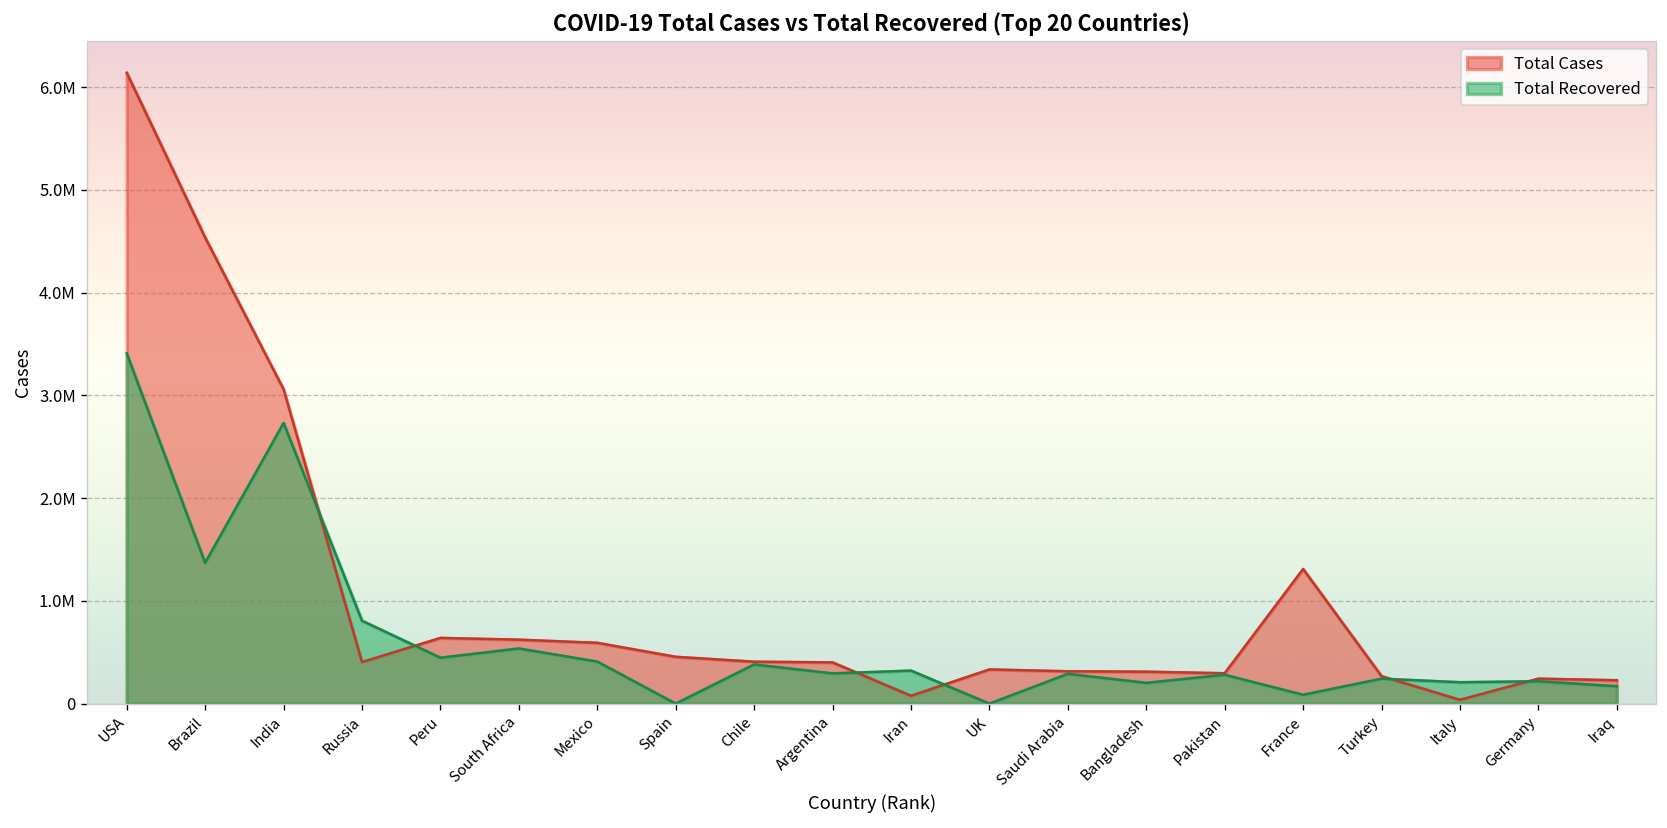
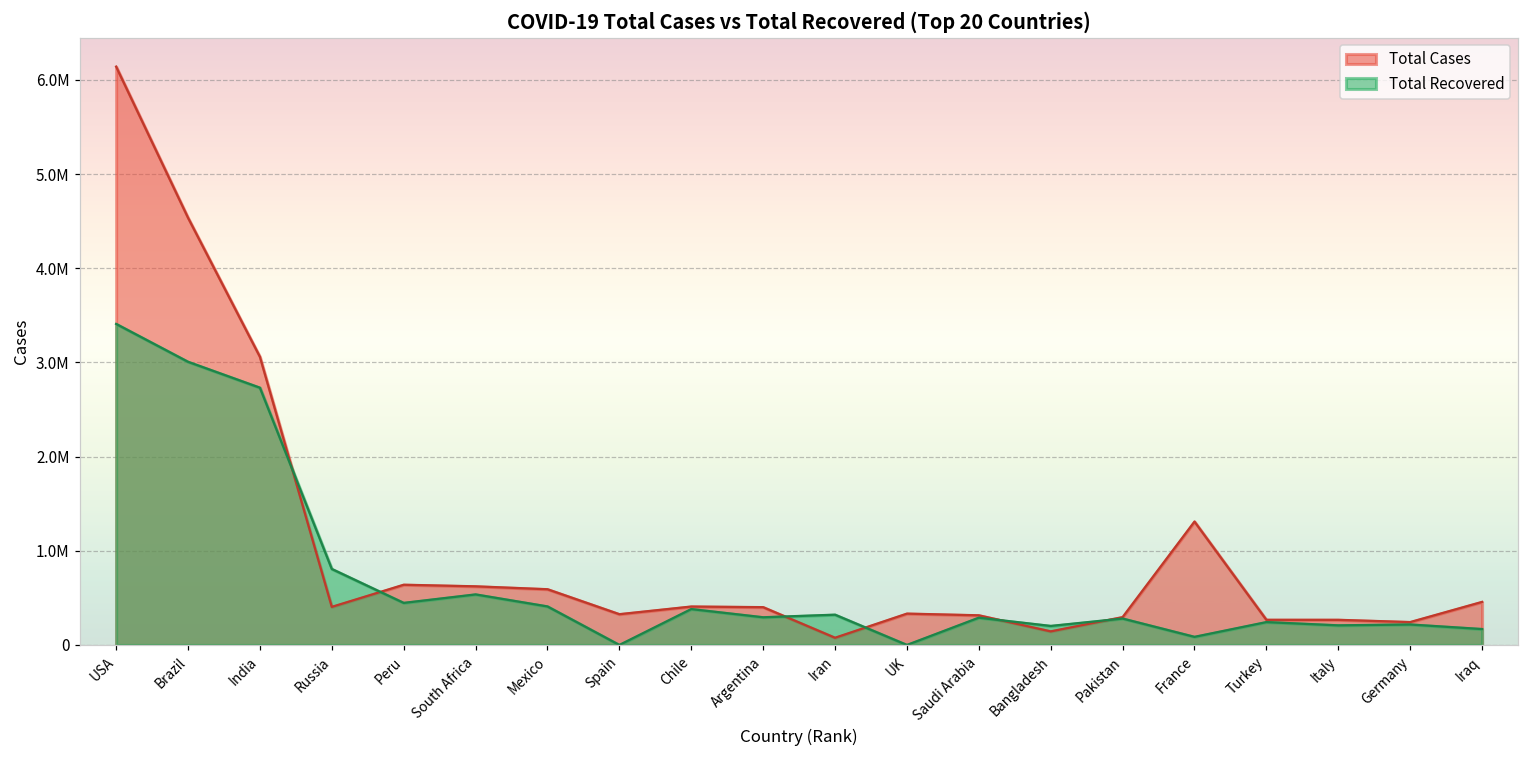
Total Recovered, Brazil: 1400000 -> 3000000
Total Cases, Spain: 500000 -> 300000
Total Cases, Bangladesh: 300000 -> 100000
Total Cases, Italy: 0 -> 300000
Total Cases, Iraq: 200000 -> 500000
